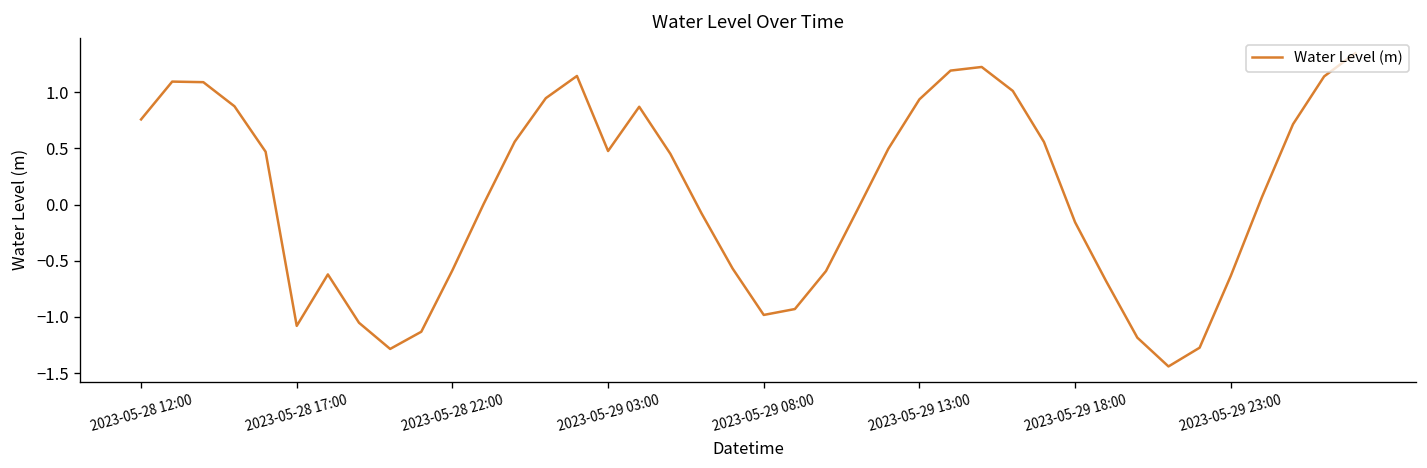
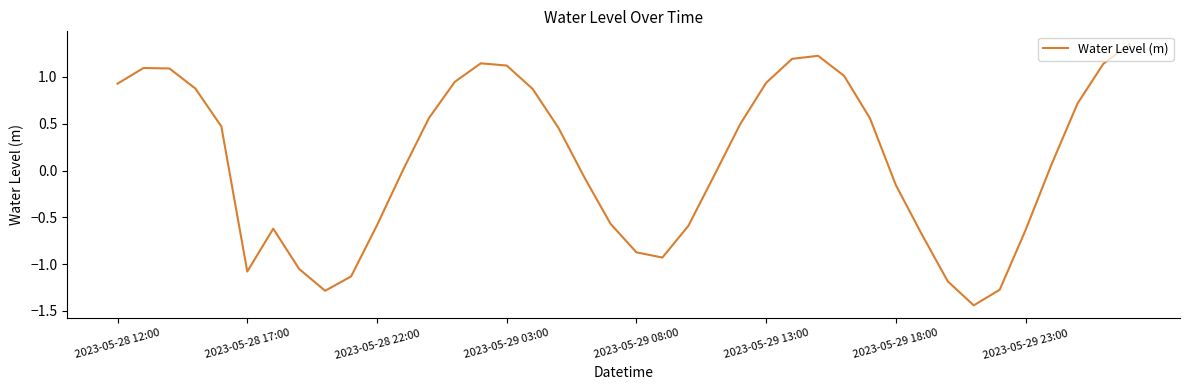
2023-05-28 12:00: 0.8 -> 0.9
2023-05-29 03:00: 0.5 -> 1.1
2023-05-29 08:00: -1.0 -> -0.9
